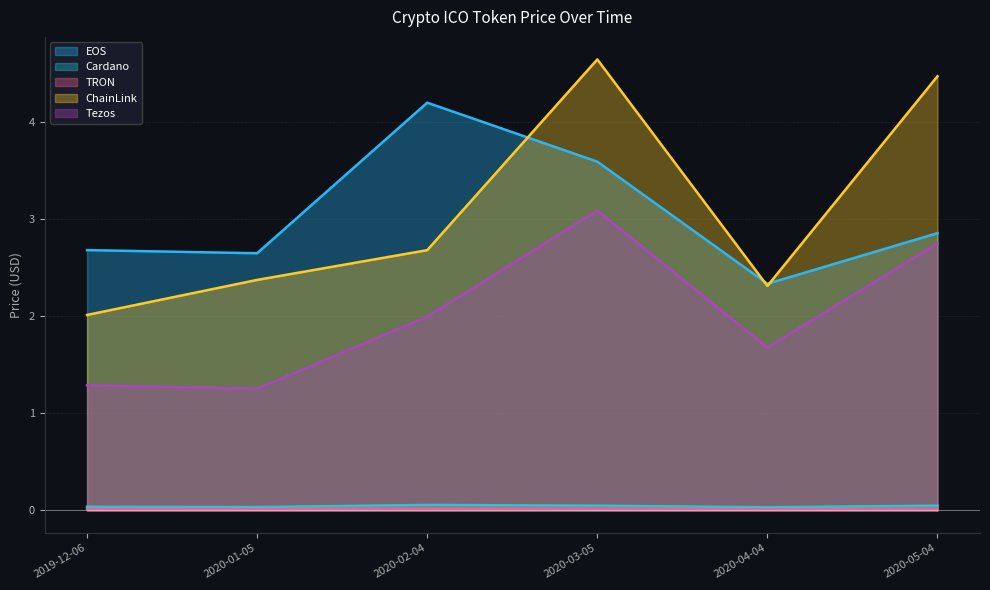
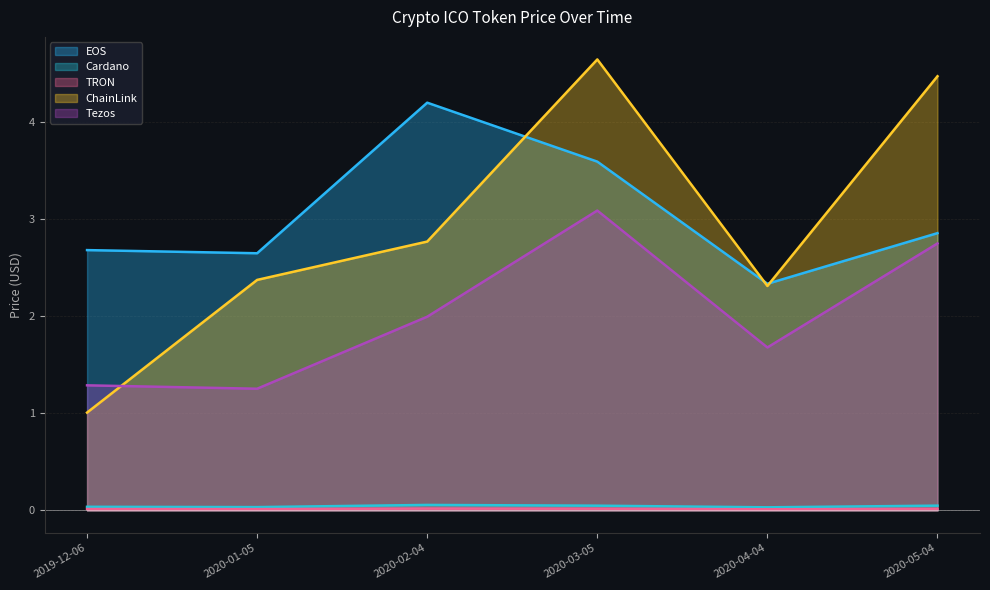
ChainLink, 2019-12-06: 2.0 -> 1.0
ChainLink, 2020-02-04: 2.7 -> 2.8
